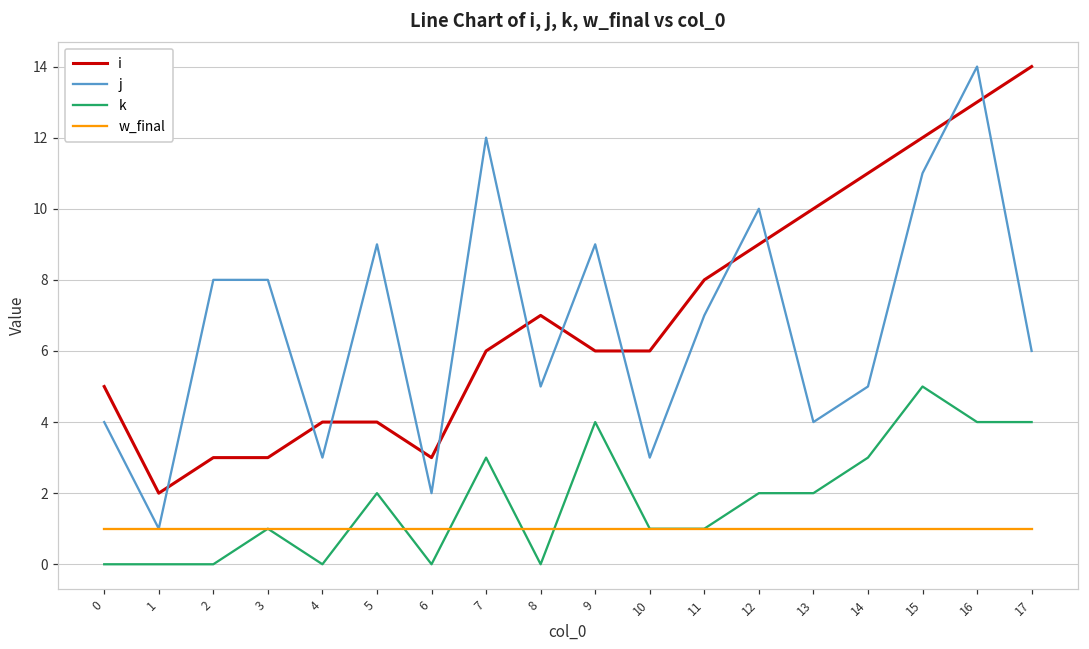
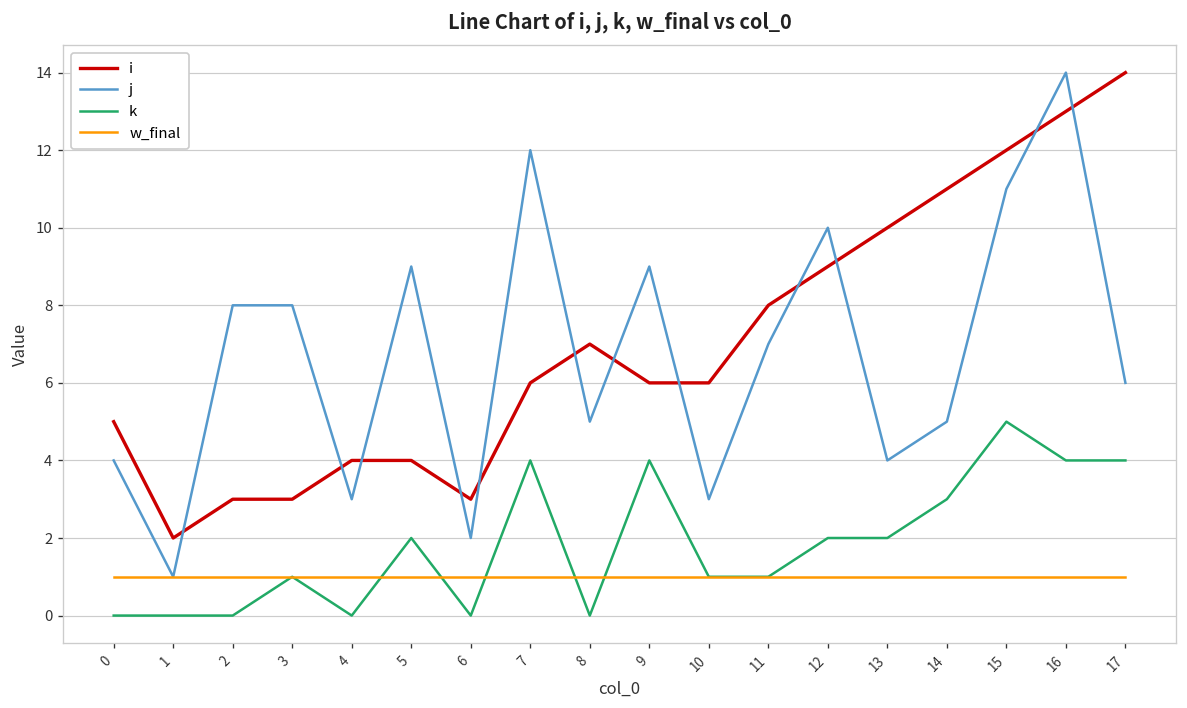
k, 7: 3 -> 4
